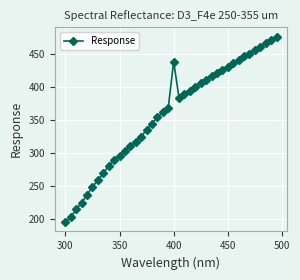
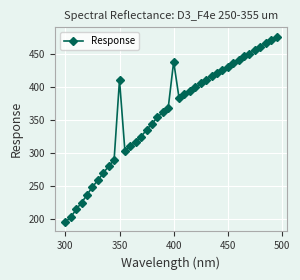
350: 300 -> 410
